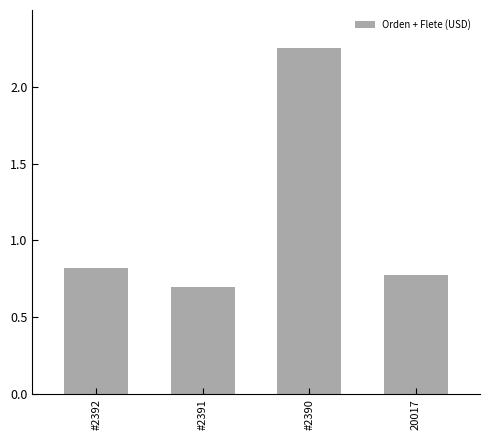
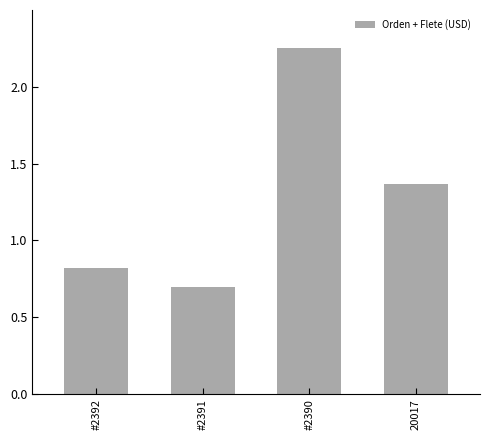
20017: 0.78 -> 1.37
